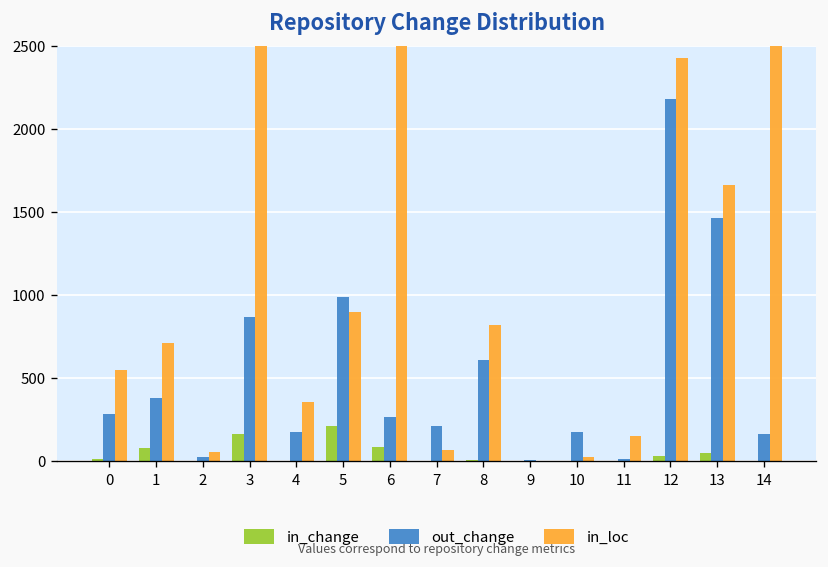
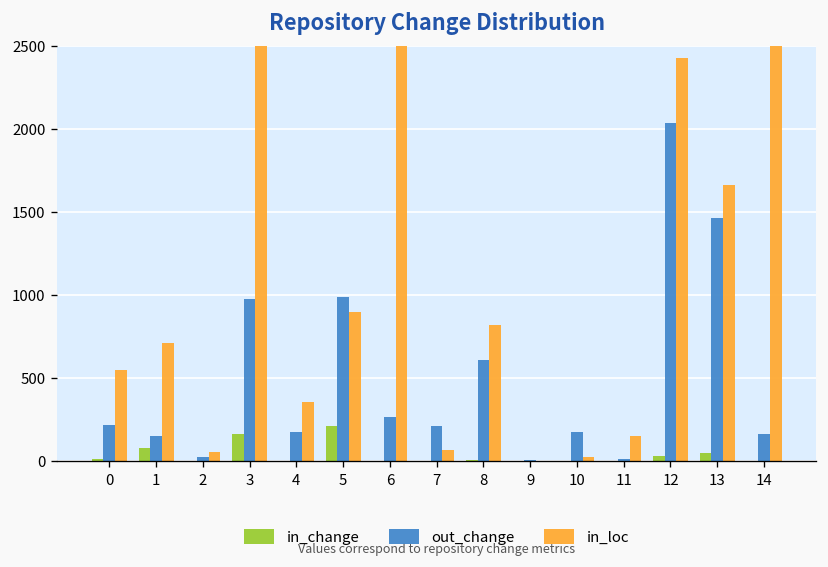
out_change, 0: 290 -> 220
out_change, 1: 380 -> 150
out_change, 3: 870 -> 980
in_change, 6: 80 -> 0
out_change, 12: 2180 -> 2040
